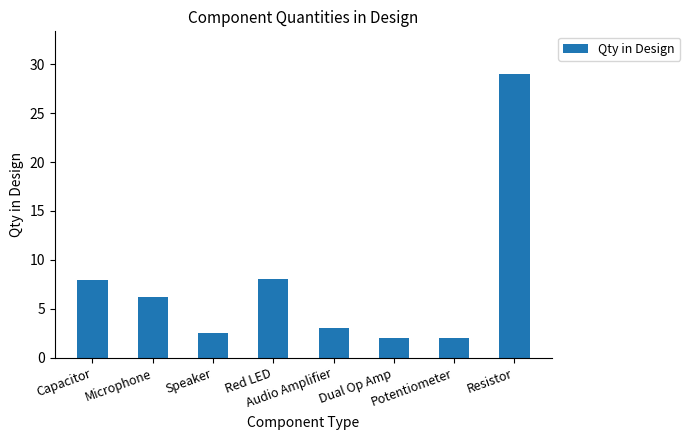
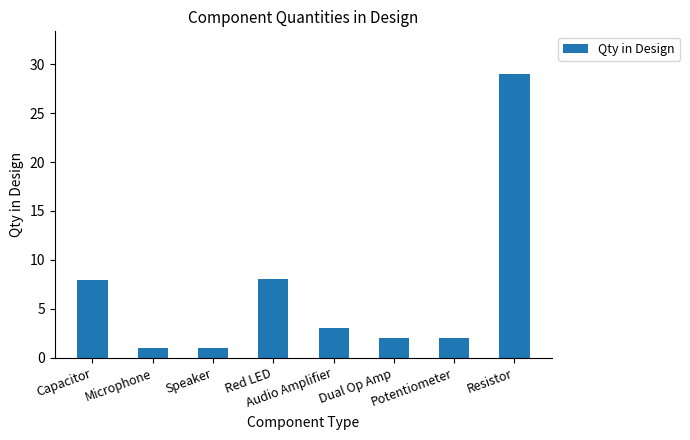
Microphone: 6 -> 1
Speaker: 3 -> 1
